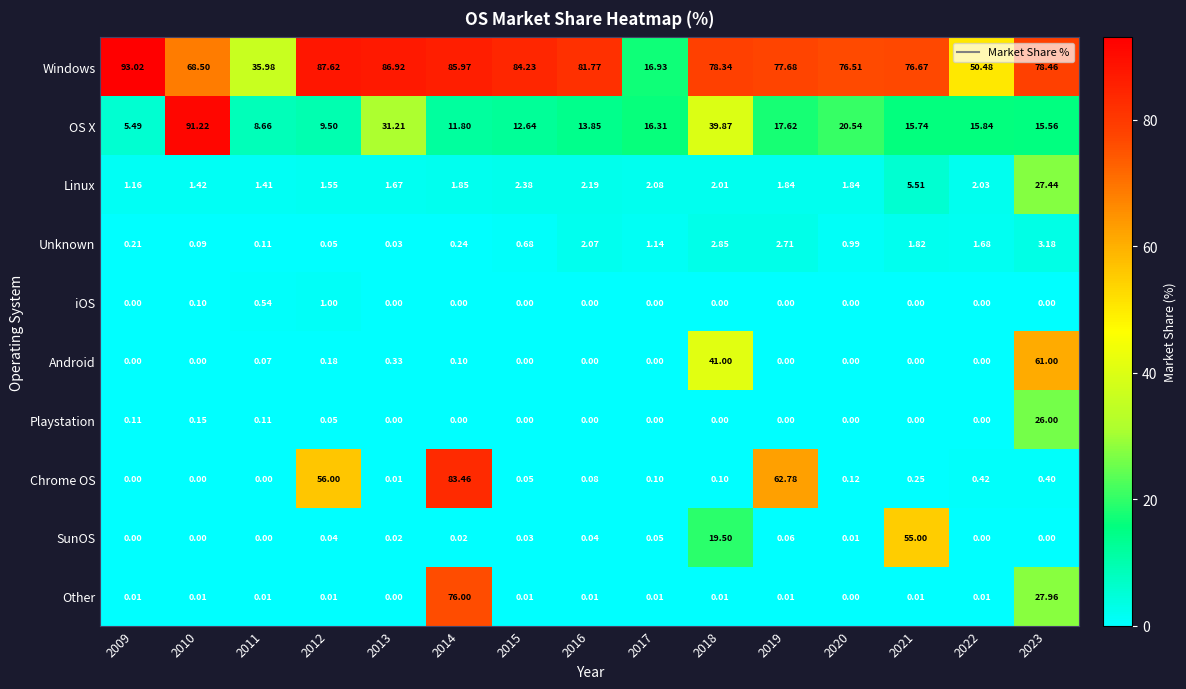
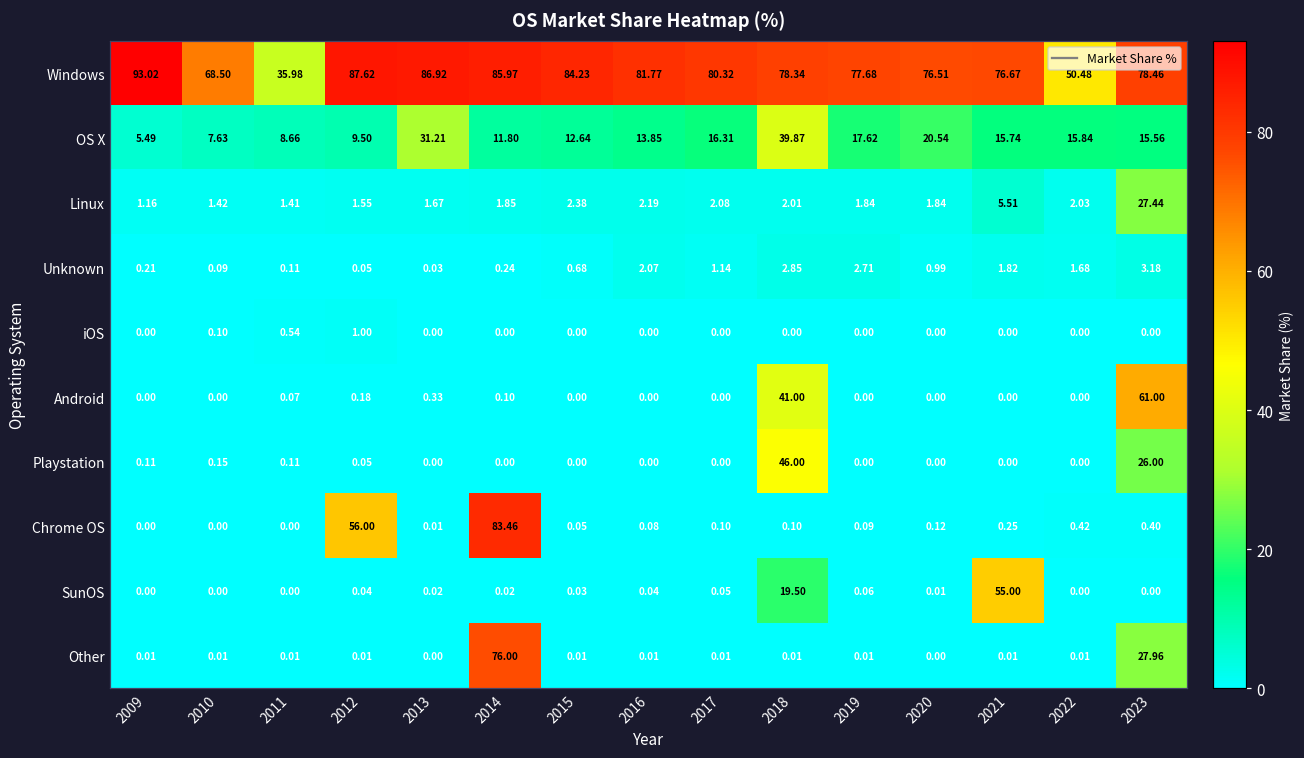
Windows, 2017: 16.93 -> 80.32
OS X, 2010: 91.22 -> 7.63
Playstation, 2018: 0.00 -> 46.00
Chrome OS, 2019: 62.78 -> 0.09
